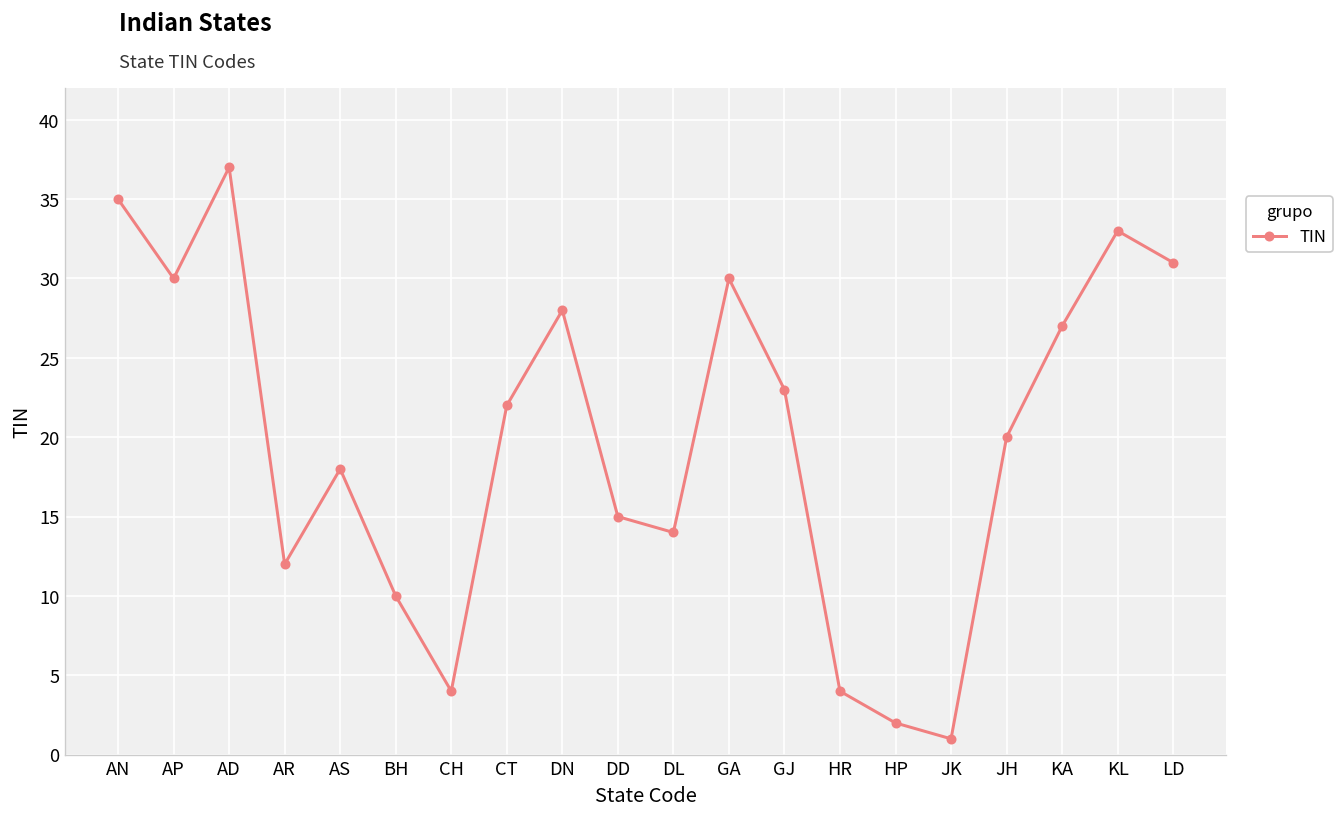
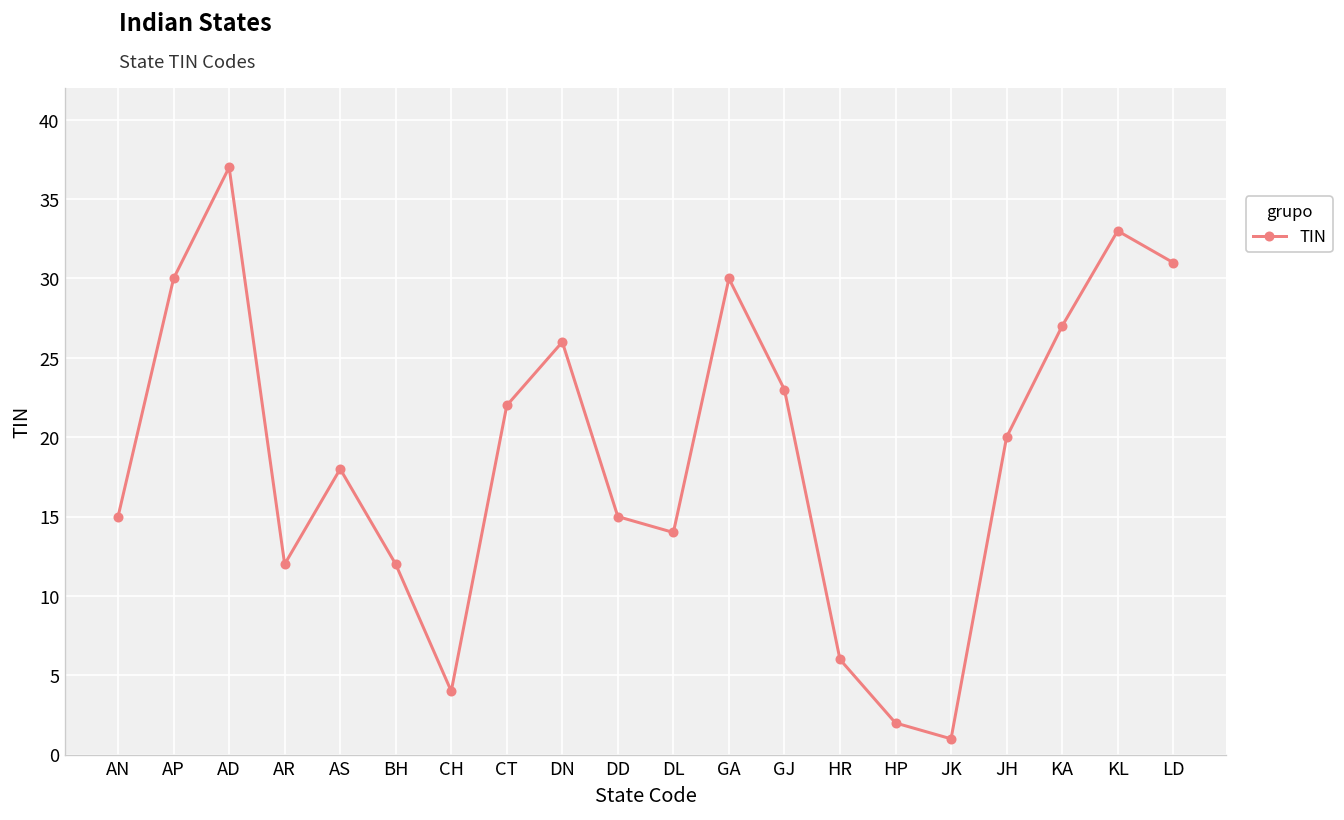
AN: 35 -> 15
BH: 10 -> 12
DN: 28 -> 26
HR: 4 -> 6
